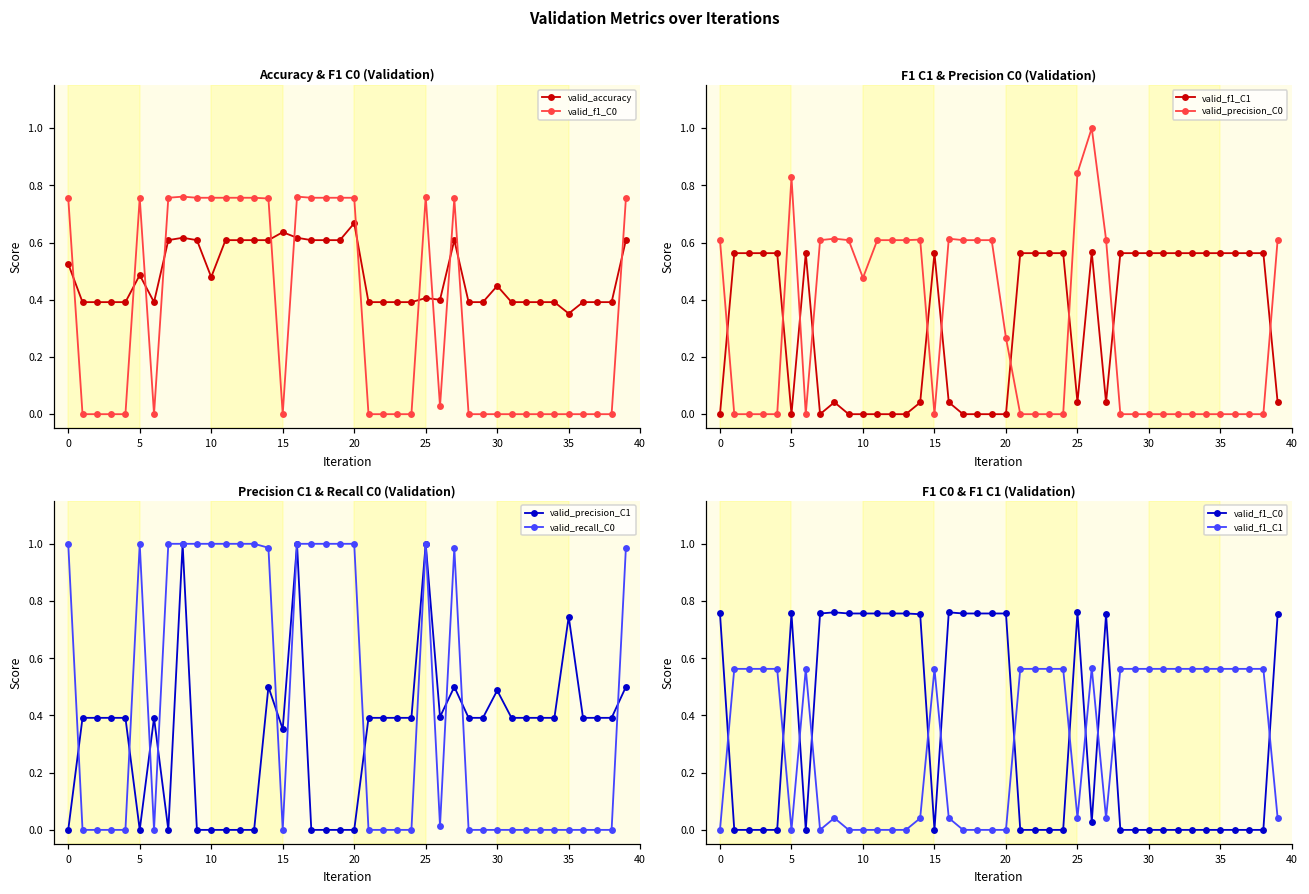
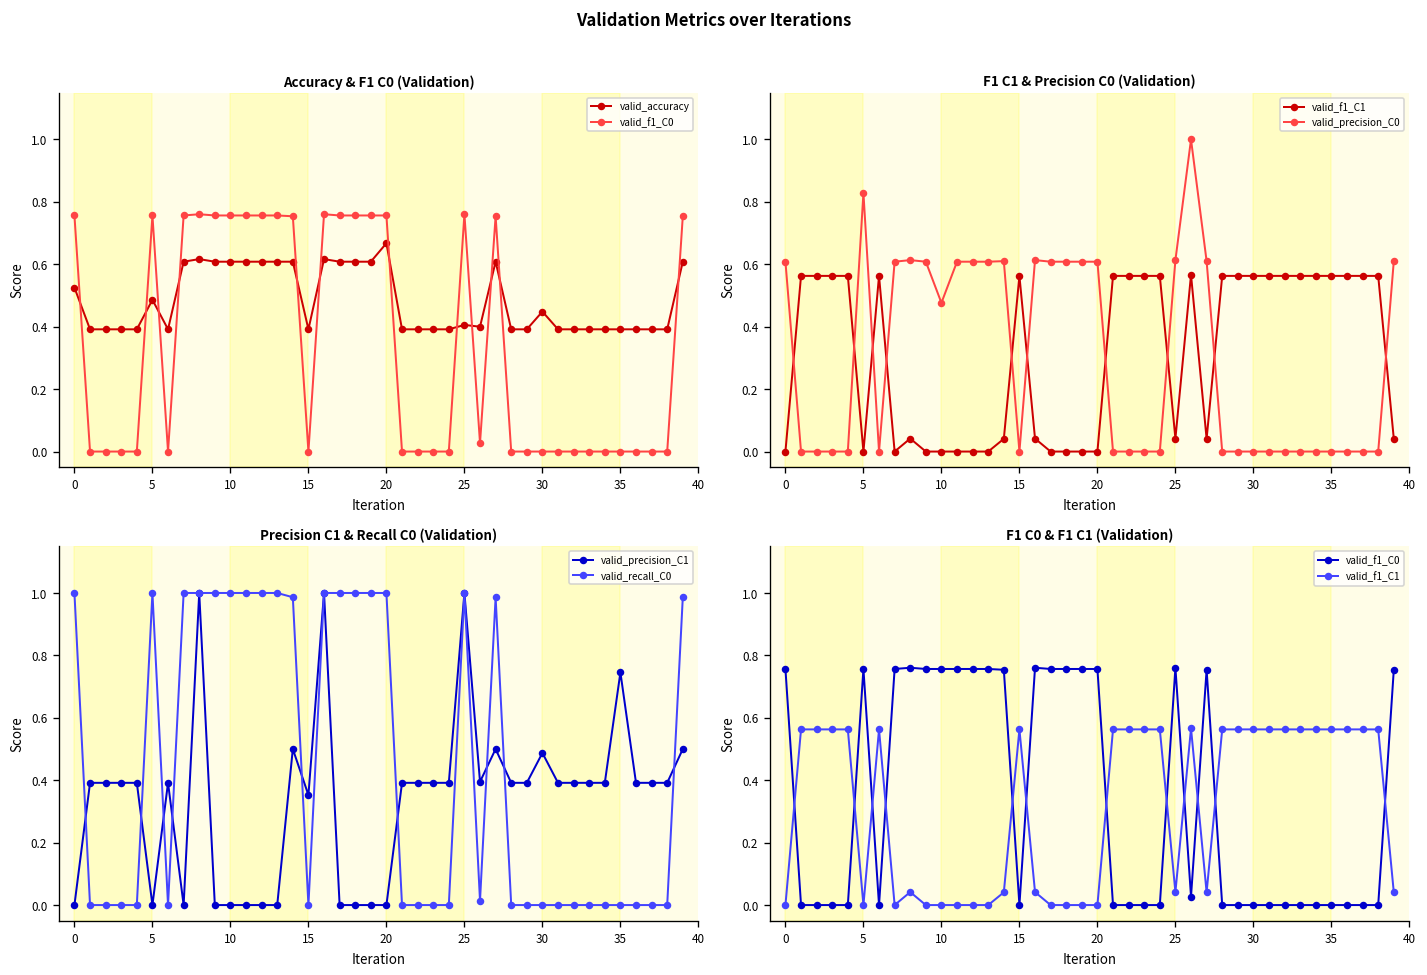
Accuracy & F1 C0 (Validation), valid_accuracy, 10: 0.48 -> 0.61
Accuracy & F1 C0 (Validation), valid_accuracy, 15: 0.64 -> 0.39
Accuracy & F1 C0 (Validation), valid_accuracy, 35: 0.35 -> 0.39
F1 C1 & Precision C0 (Validation), valid_precision_C0, 20: 0.27 -> 0.61
F1 C1 & Precision C0 (Validation), valid_precision_C0, 25: 0.84 -> 0.61
